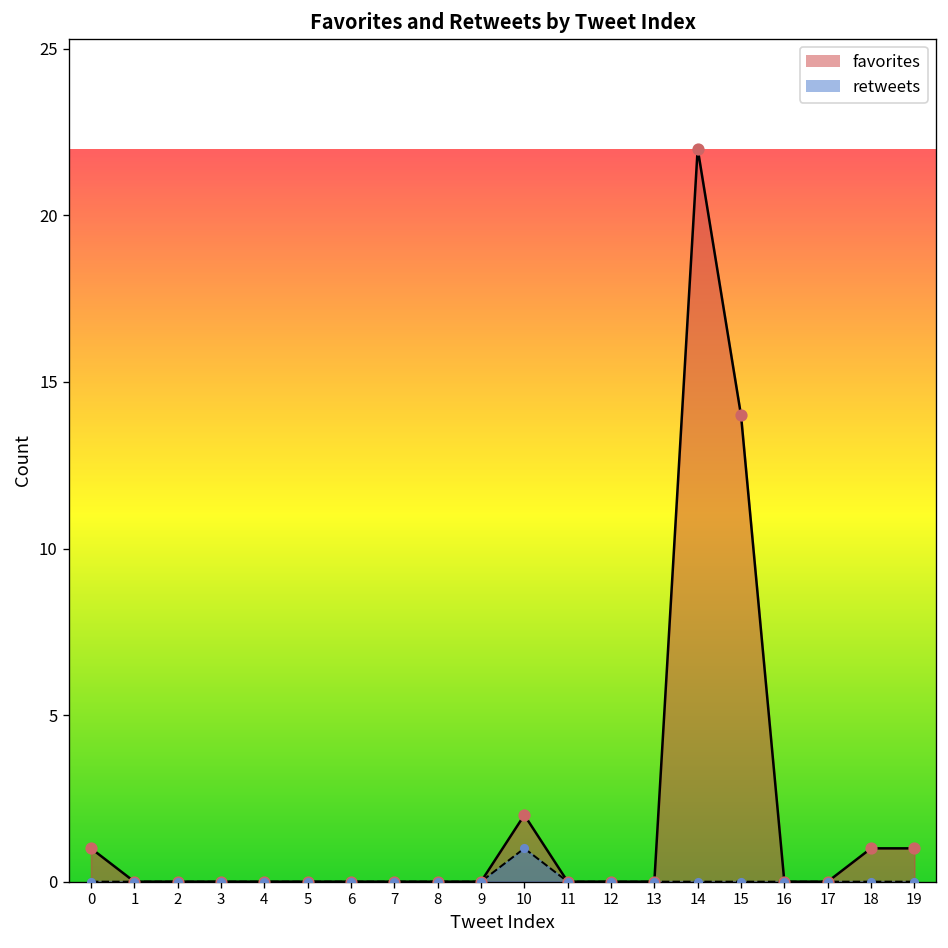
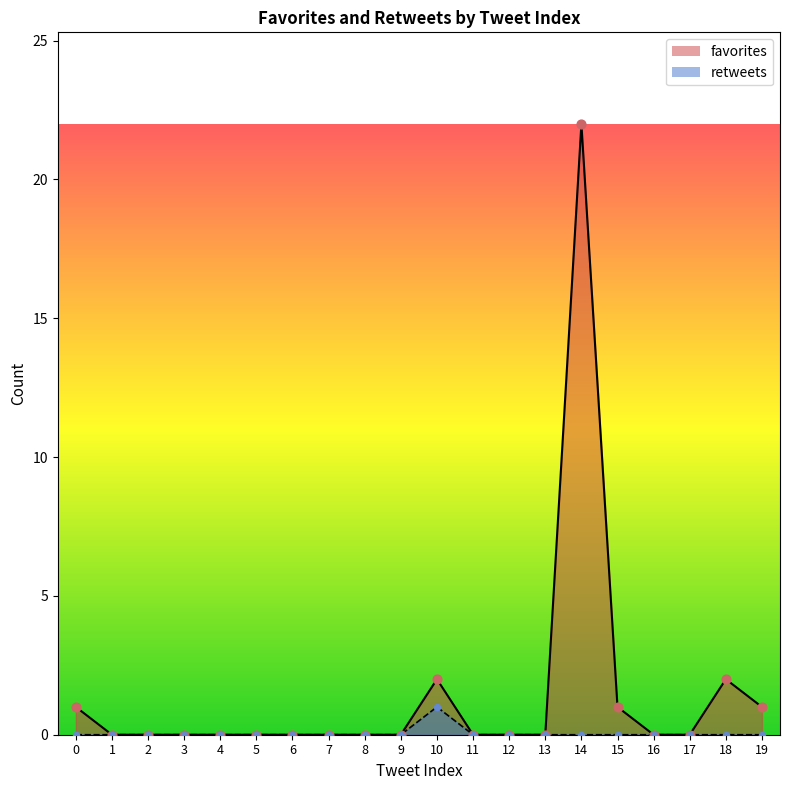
favorites, 15: 14 -> 1
favorites, 18: 1 -> 2
